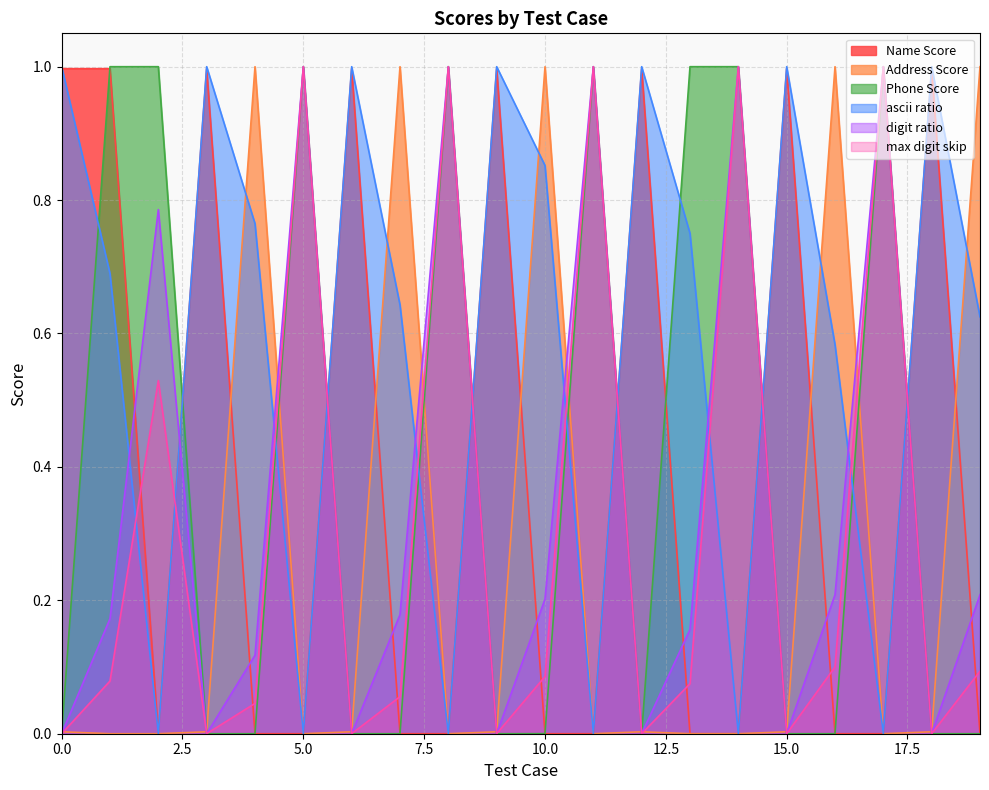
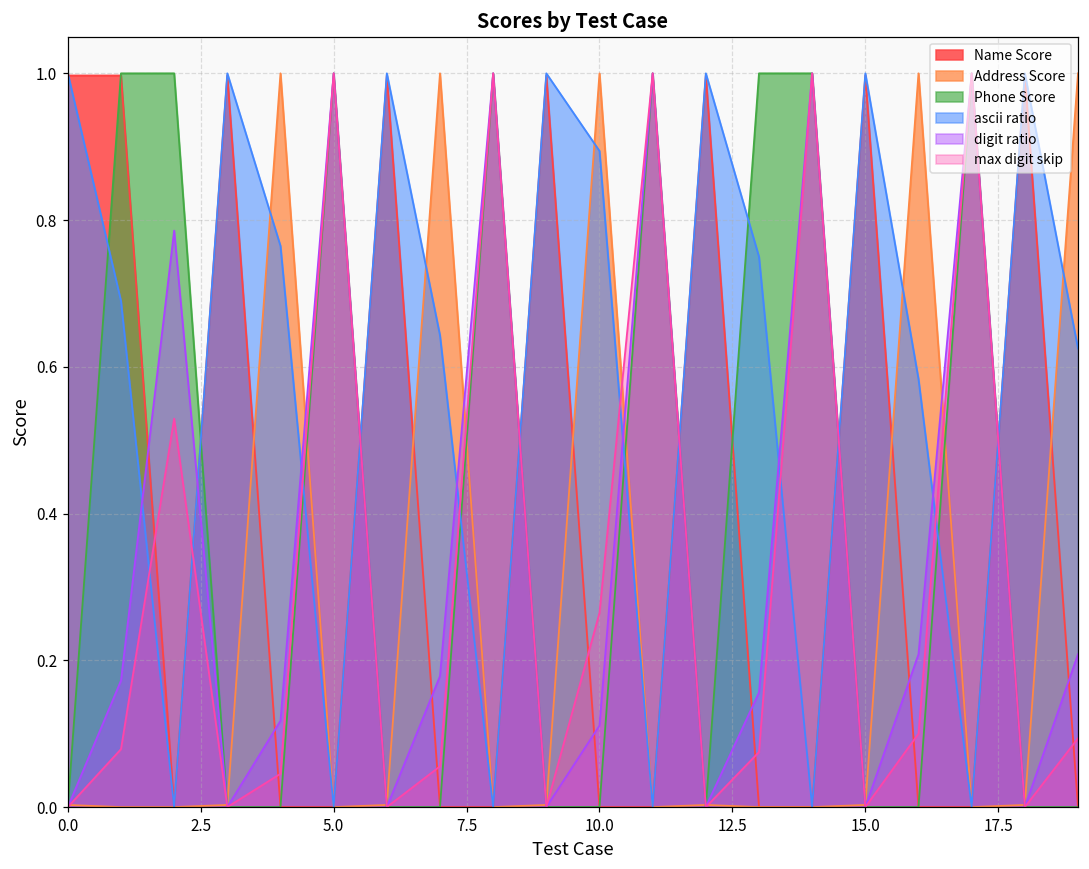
ascii ratio, 10.0: 0.85 -> 0.89
digit ratio, 10.0: 0.20 -> 0.11
max digit skip, 10.0: 0.09 -> 0.26
